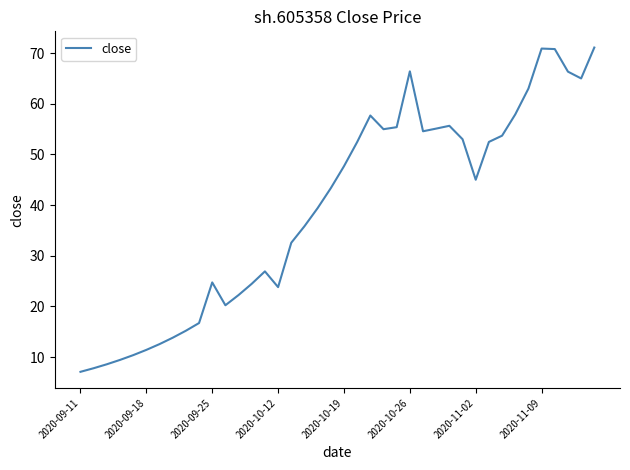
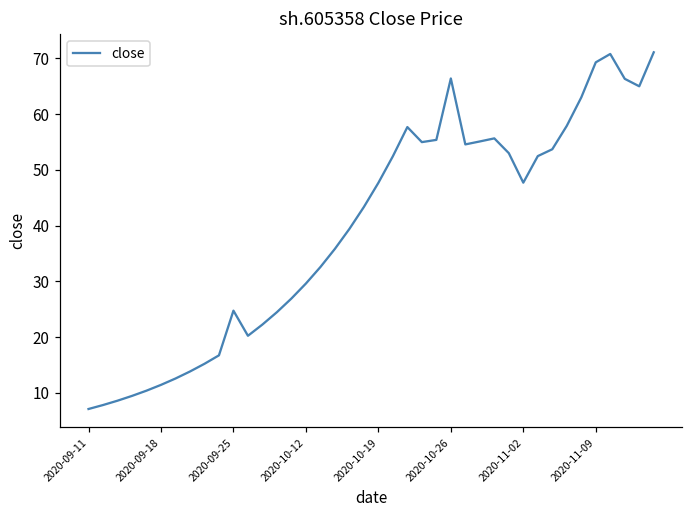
2020-10-12: 24 -> 30
2020-11-02: 45 -> 48
2020-11-09: 71 -> 69
